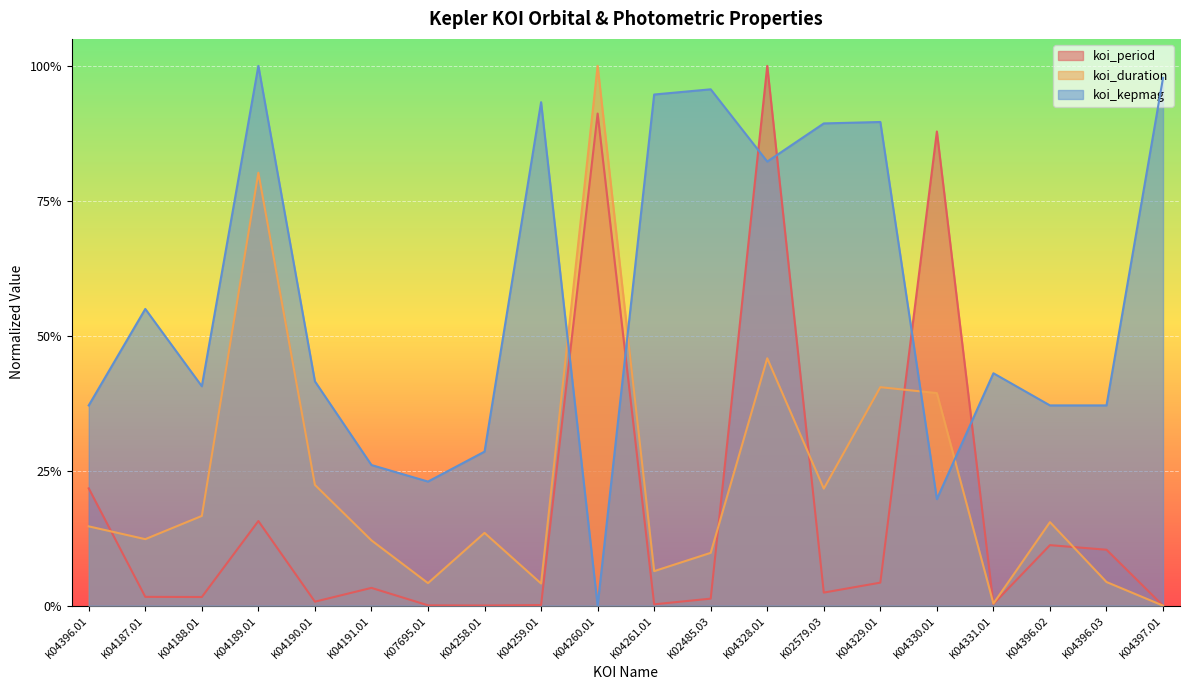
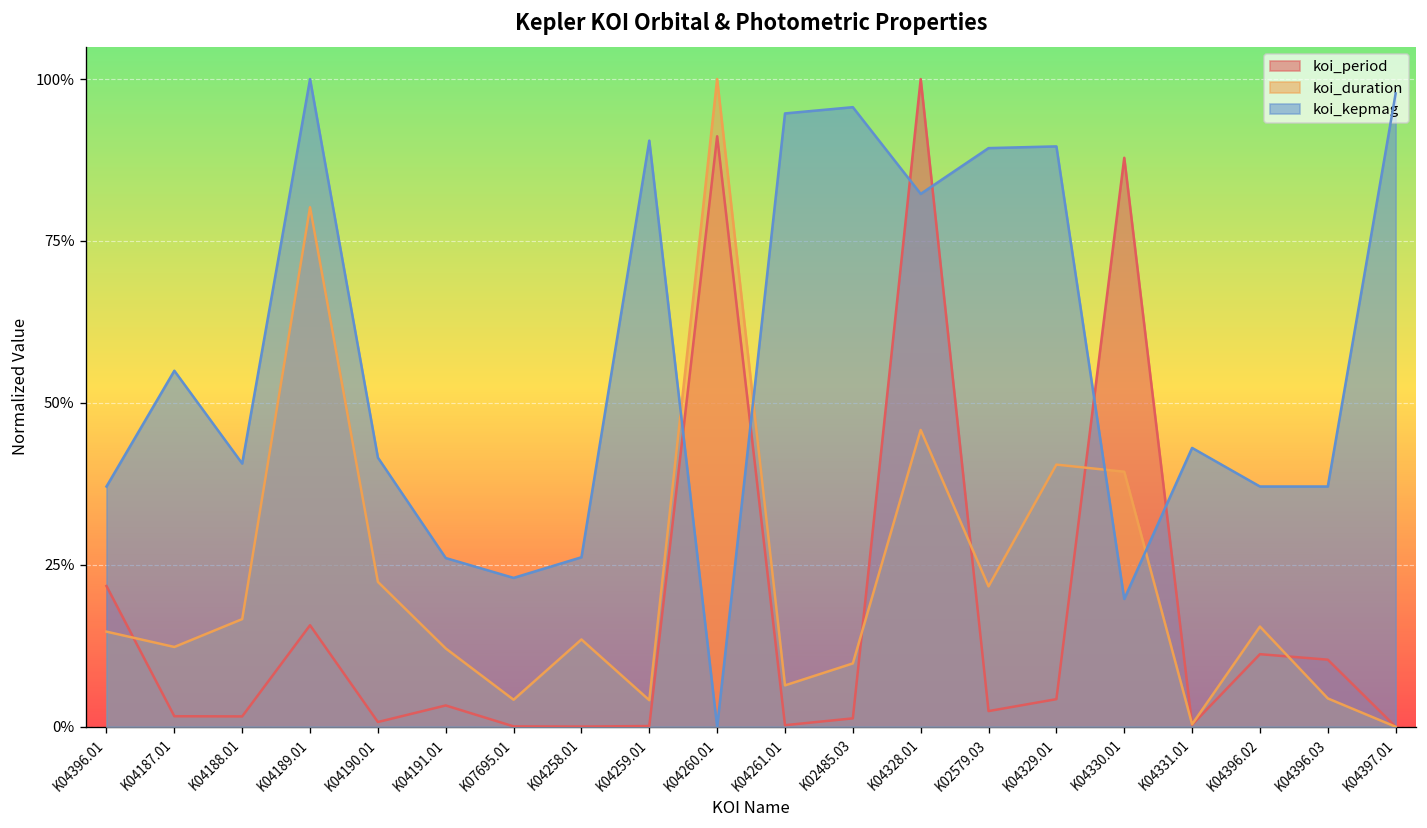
koi_kepmag, K04258.01: 29% -> 26%
koi_kepmag, K04259.01: 93% -> 90%
